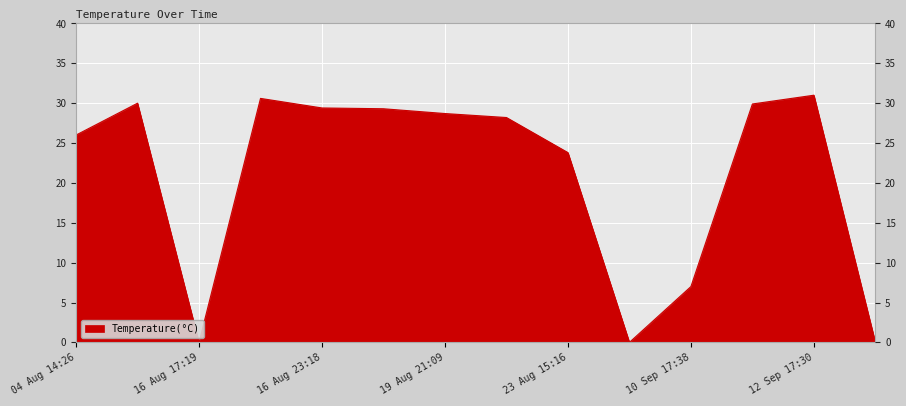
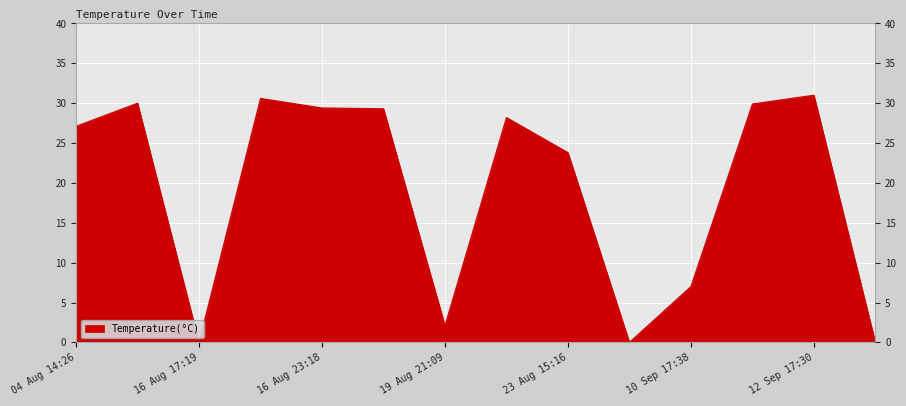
04 Aug 14:26: 26 -> 27
19 Aug 21:09: 29 -> 2
